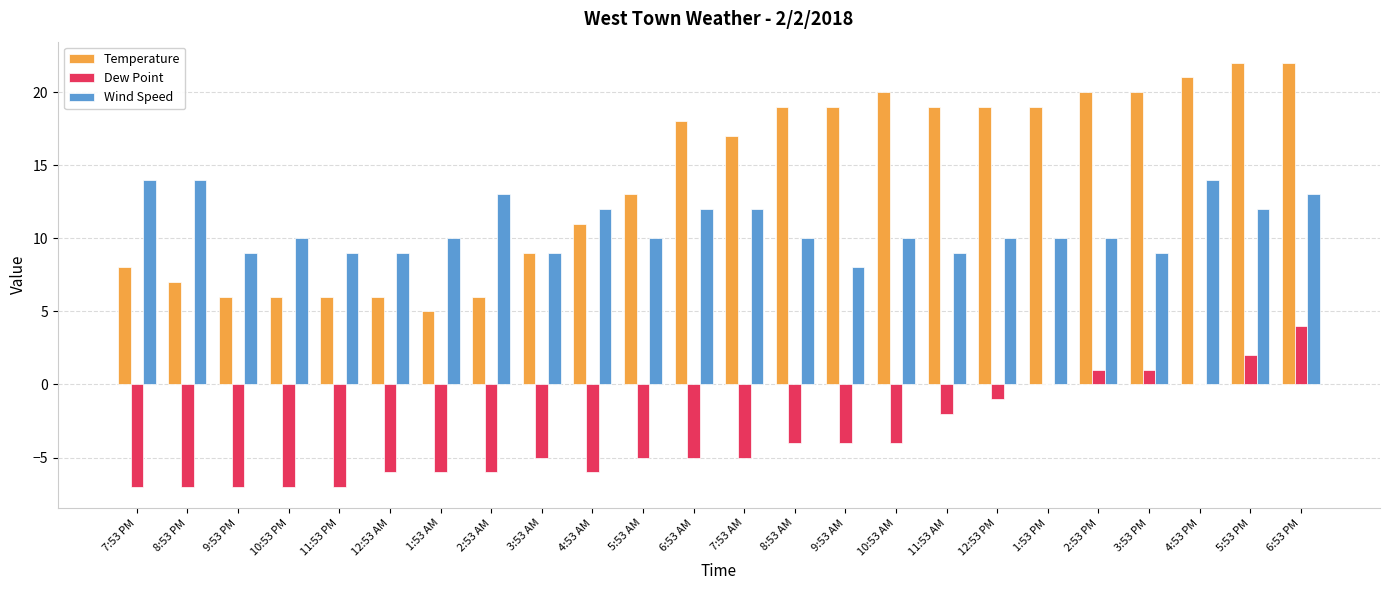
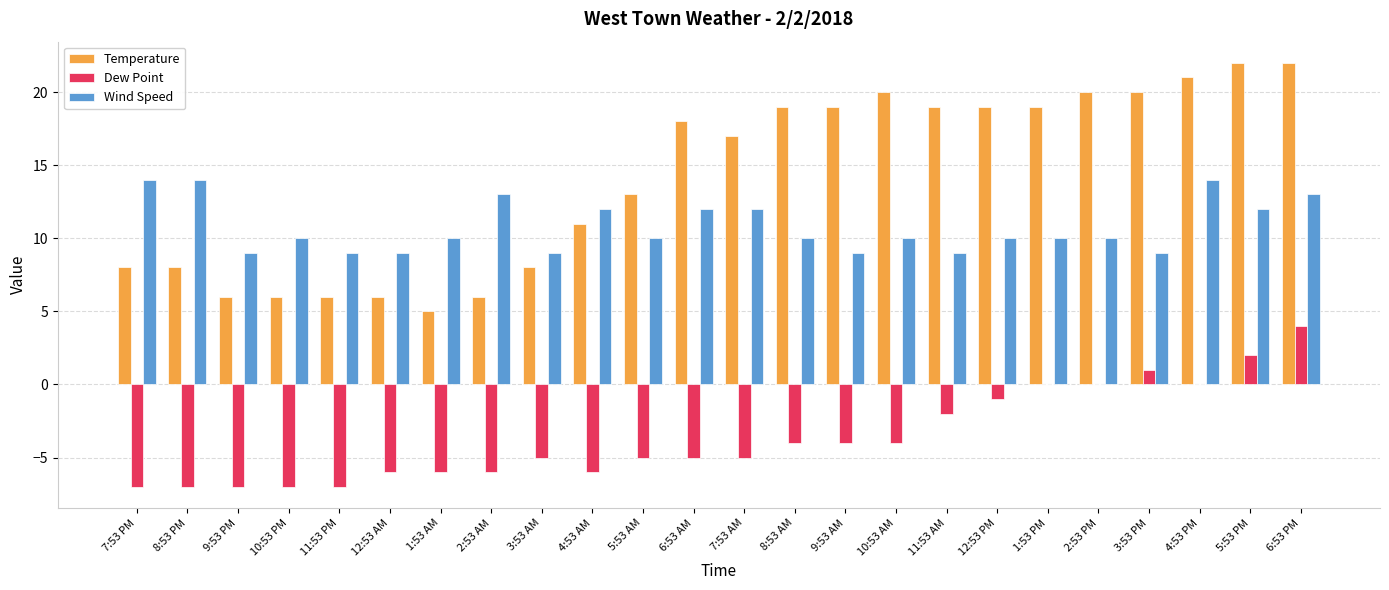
Temperature, 8:53 PM: 7 -> 8
Temperature, 3:53 AM: 9 -> 8
Wind Speed, 9:53 AM: 8 -> 9
Dew Point, 2:53 PM: 1 -> 0
